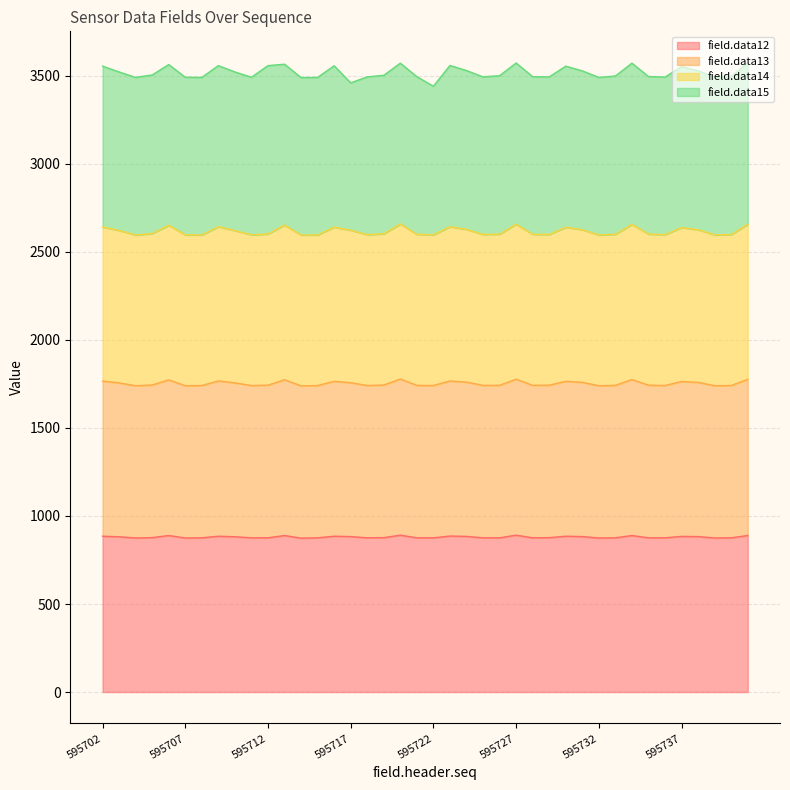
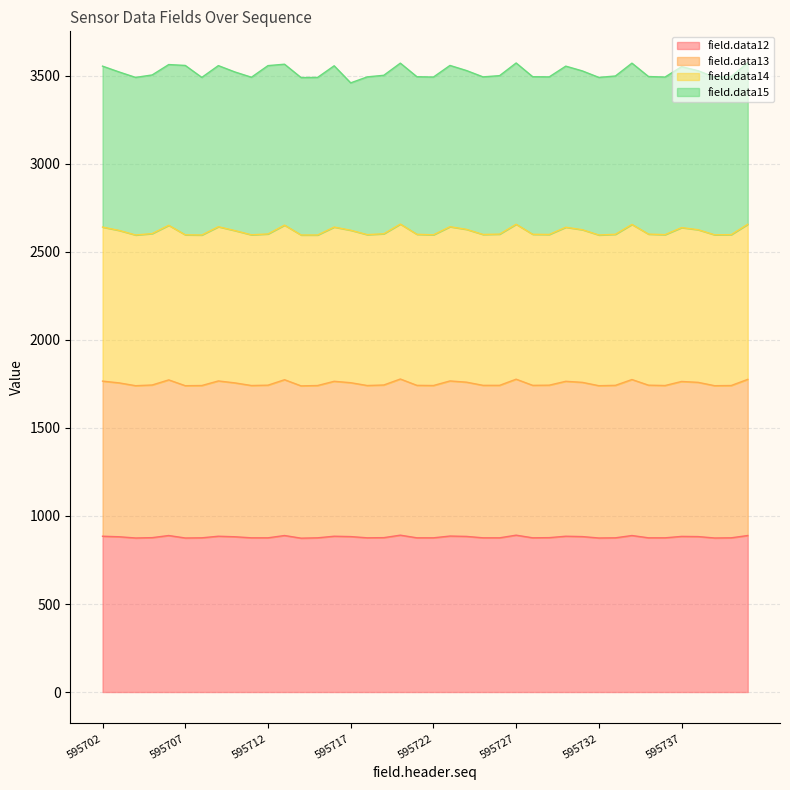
field.data15, 595707: 900 -> 960
field.data15, 595722: 840 -> 900
